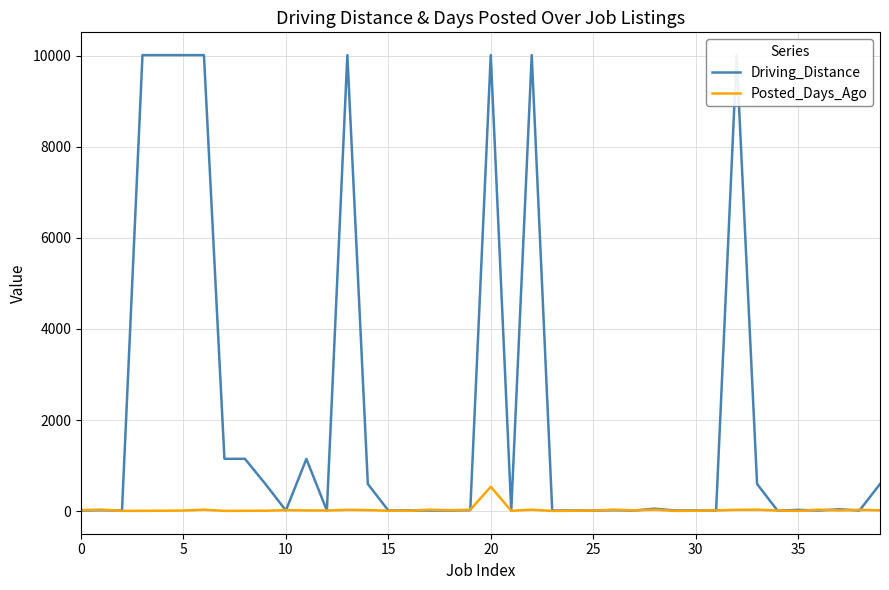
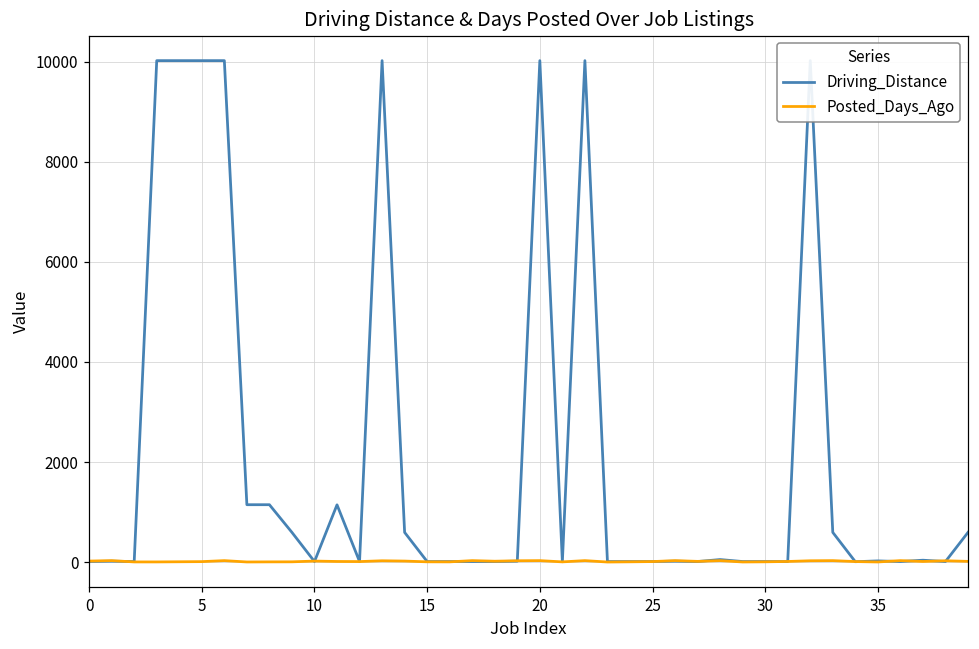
Posted_Days_Ago, 20: 500 -> 0
